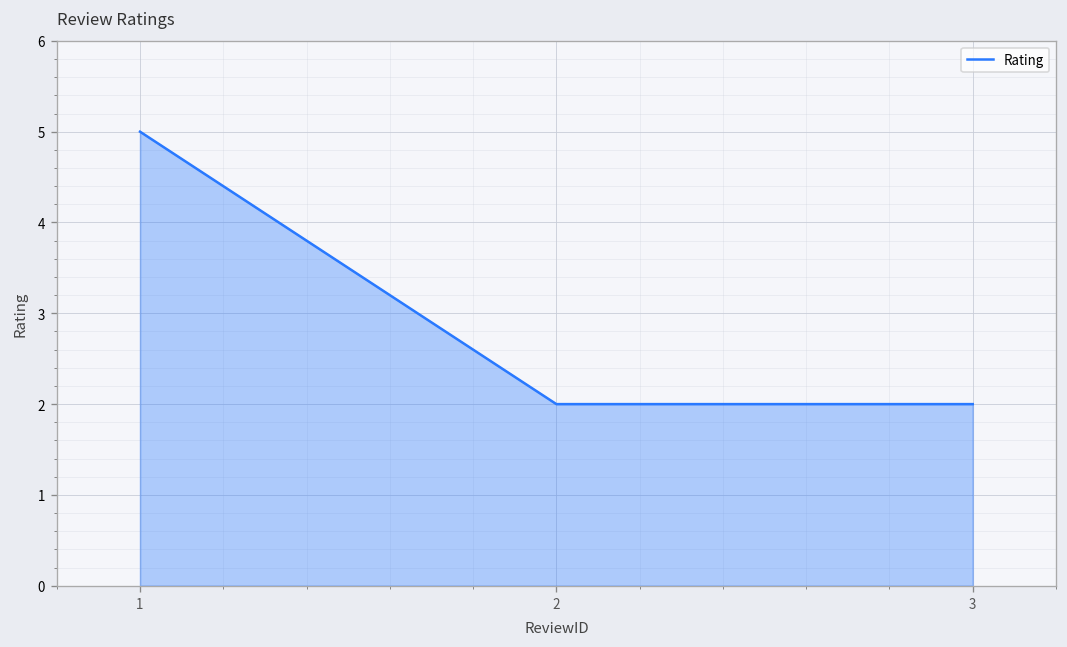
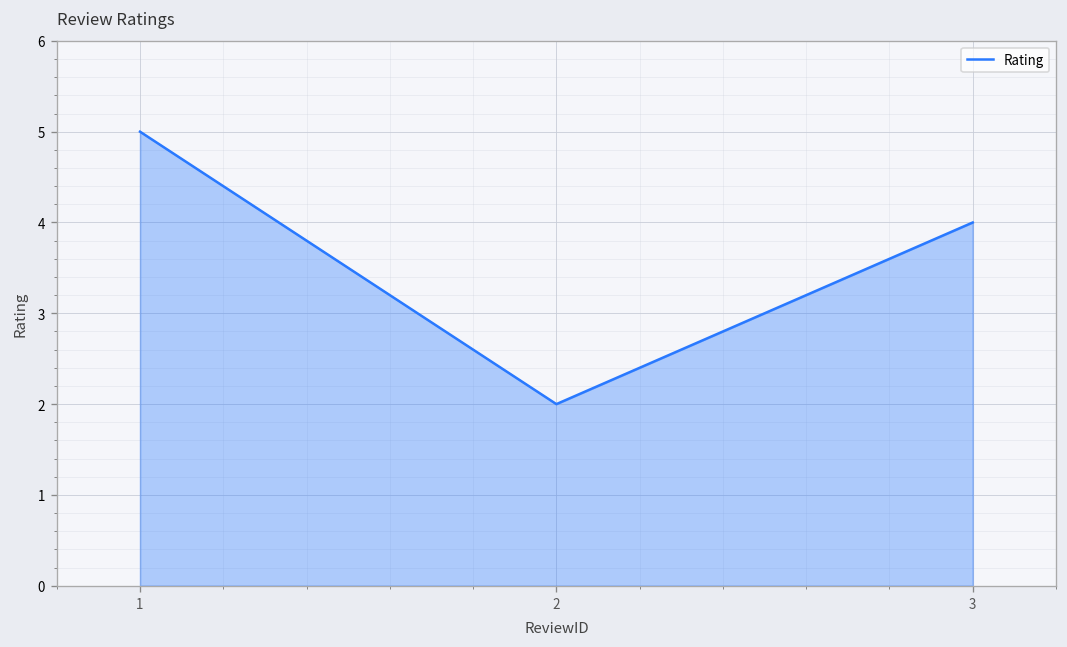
3: 2 -> 4
